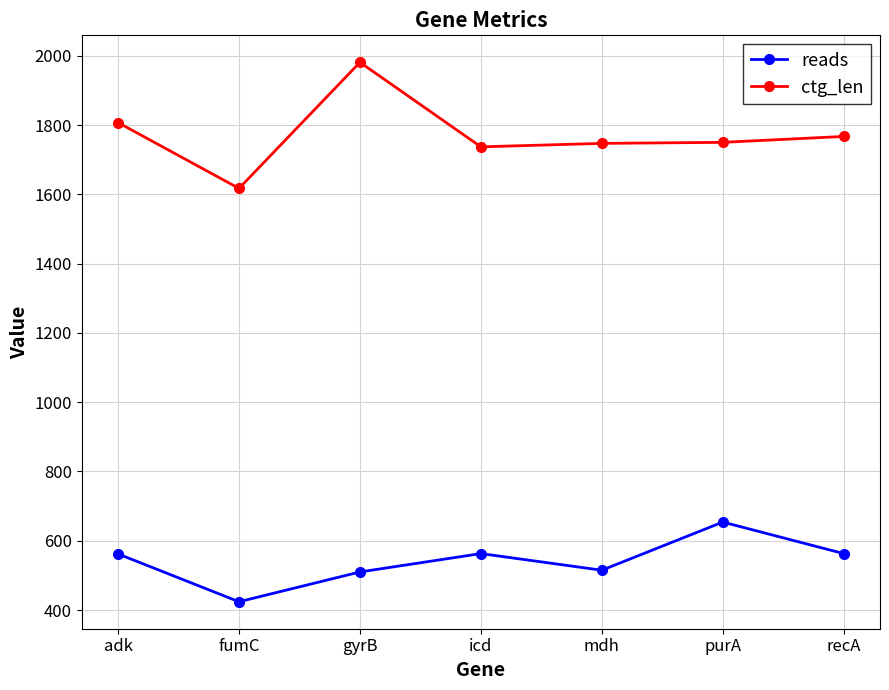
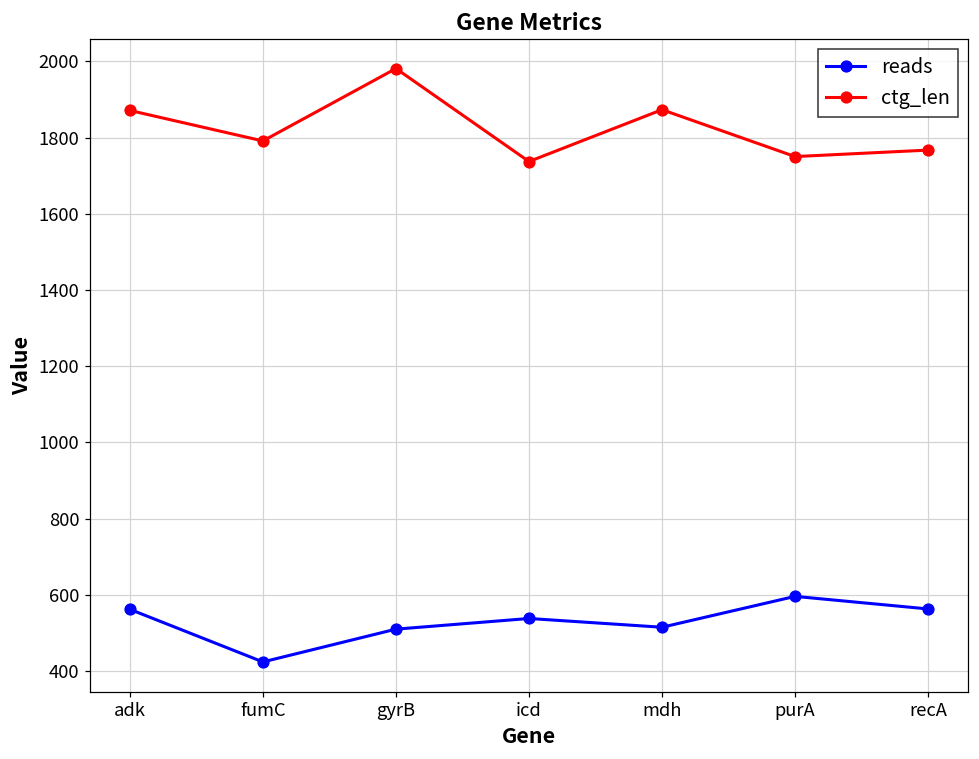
ctg_len, adk: 1810 -> 1870
ctg_len, fumC: 1620 -> 1790
reads, icd: 560 -> 540
ctg_len, mdh: 1750 -> 1870
reads, purA: 650 -> 600
